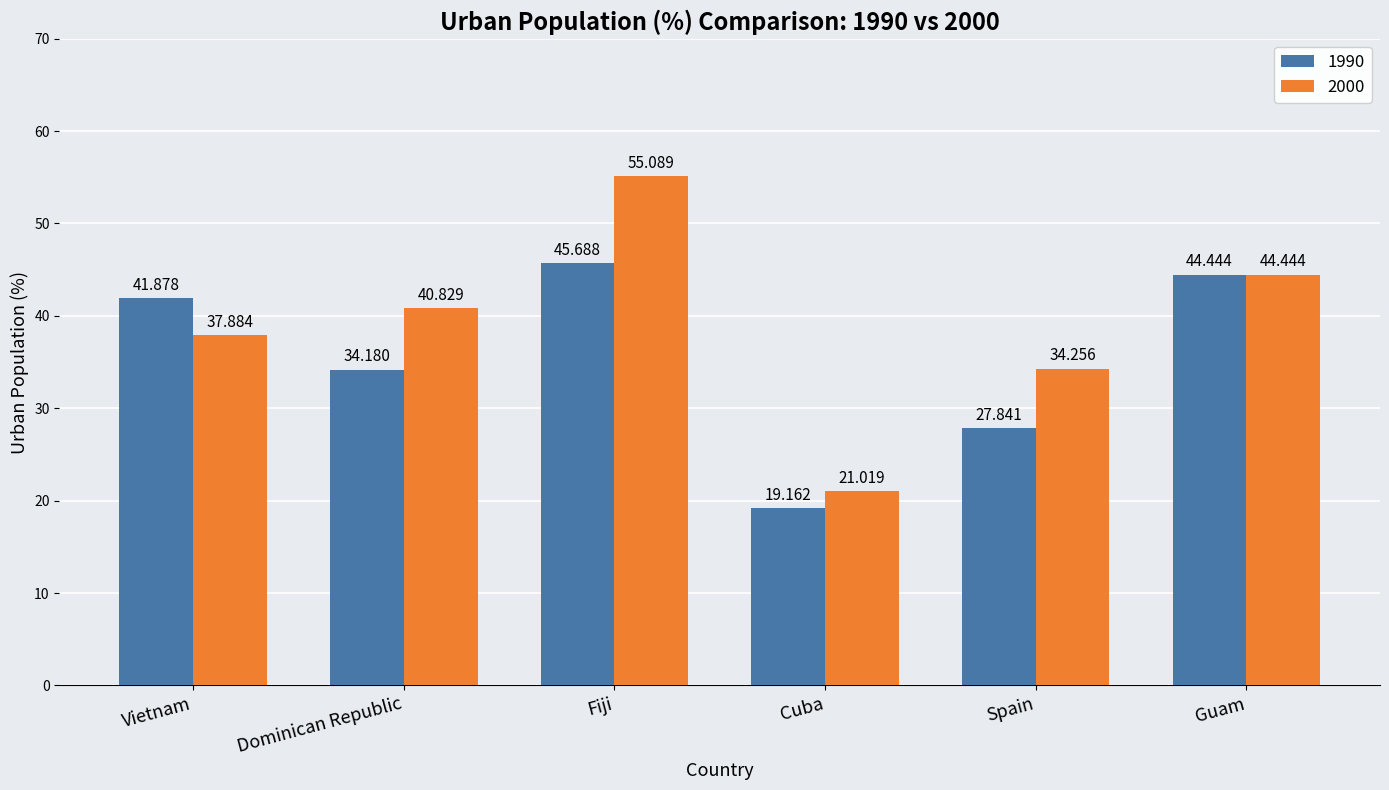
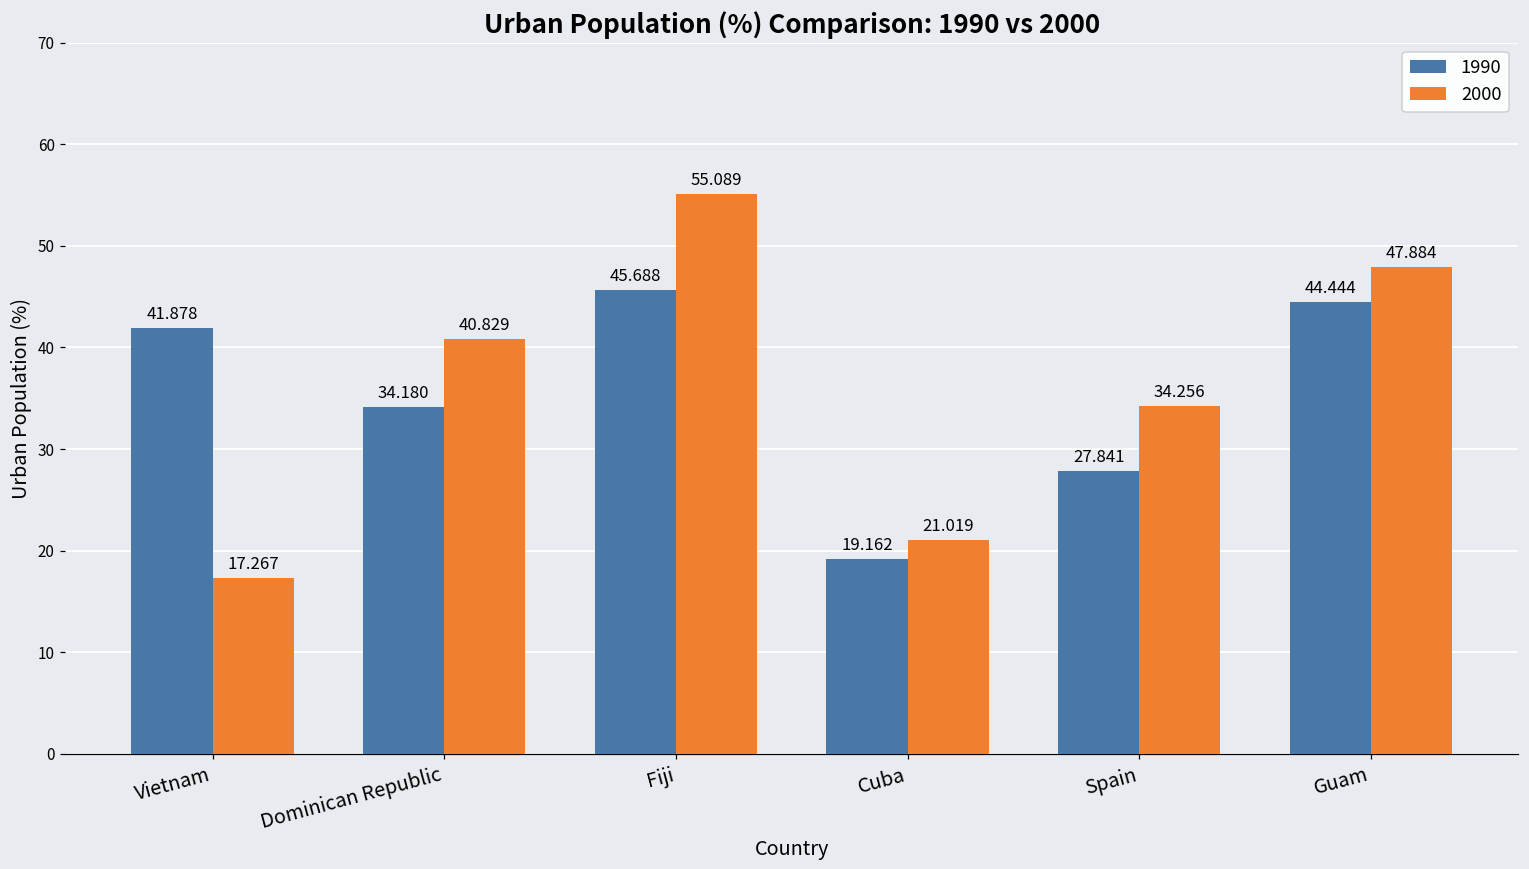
2000, Vietnam: 37.884 -> 17.267
2000, Guam: 44.444 -> 47.884
